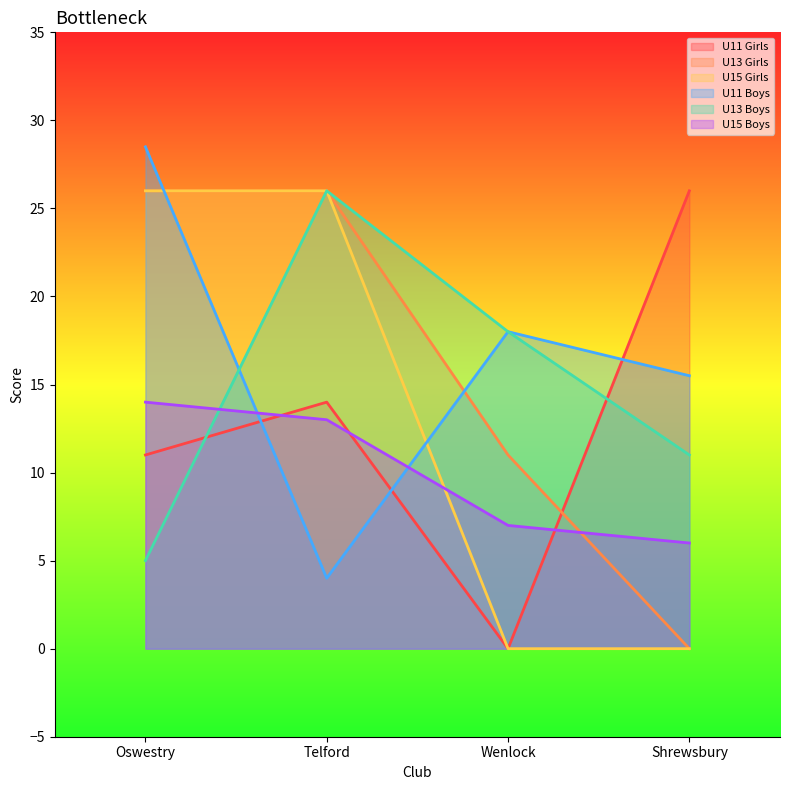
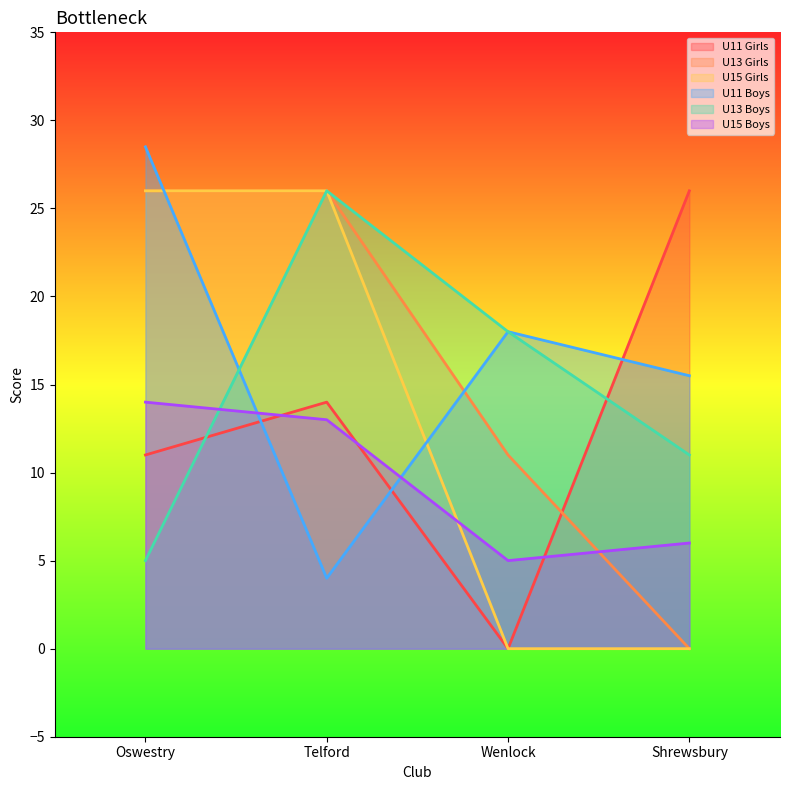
U15 Boys, Wenlock: 7 -> 5
